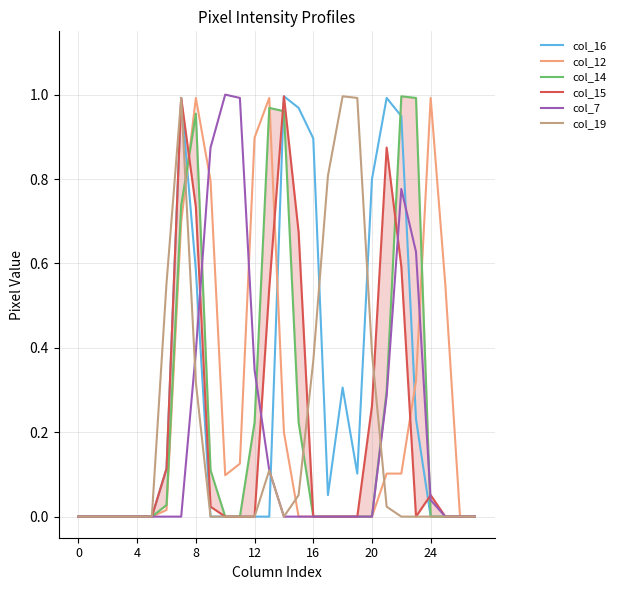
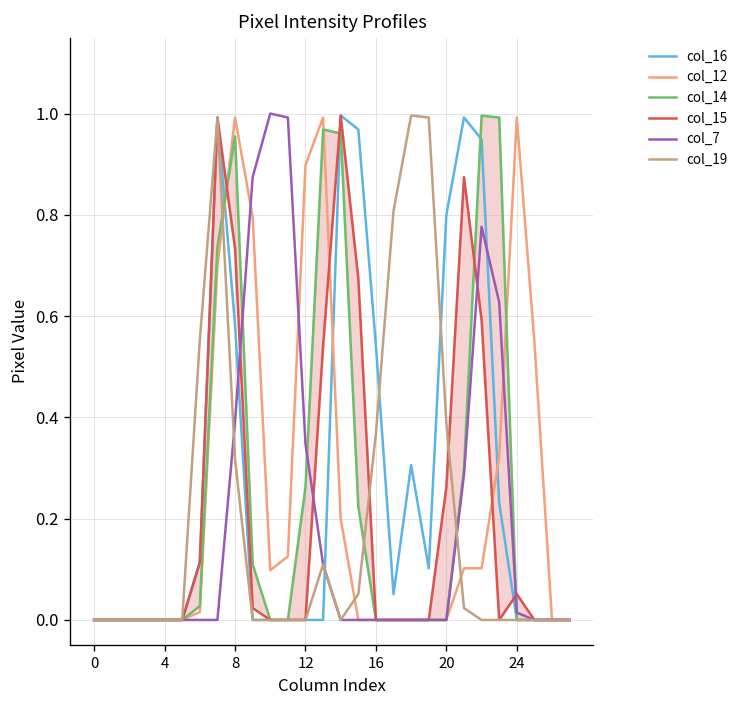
col_14, 12: 0.22 -> 0.26
col_16, 16: 0.90 -> 0.54
col_7, 24: 0.04 -> 0.01
